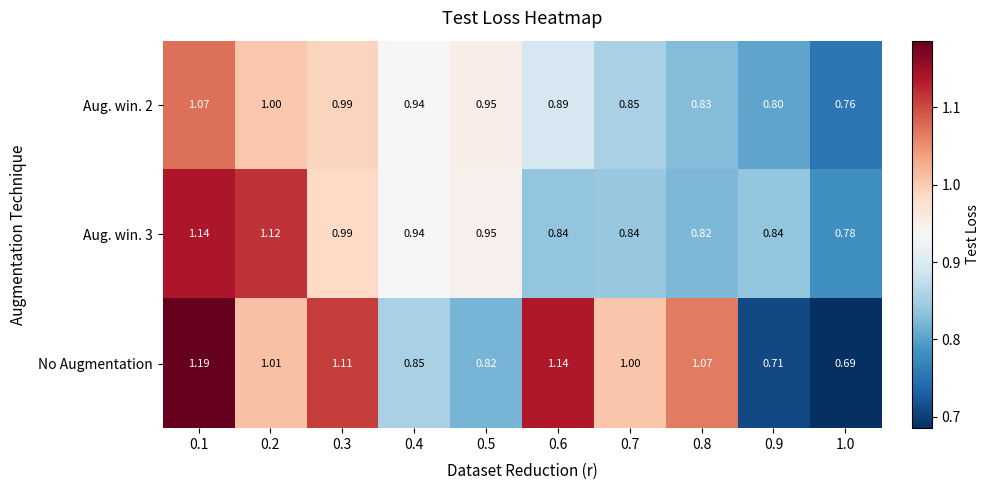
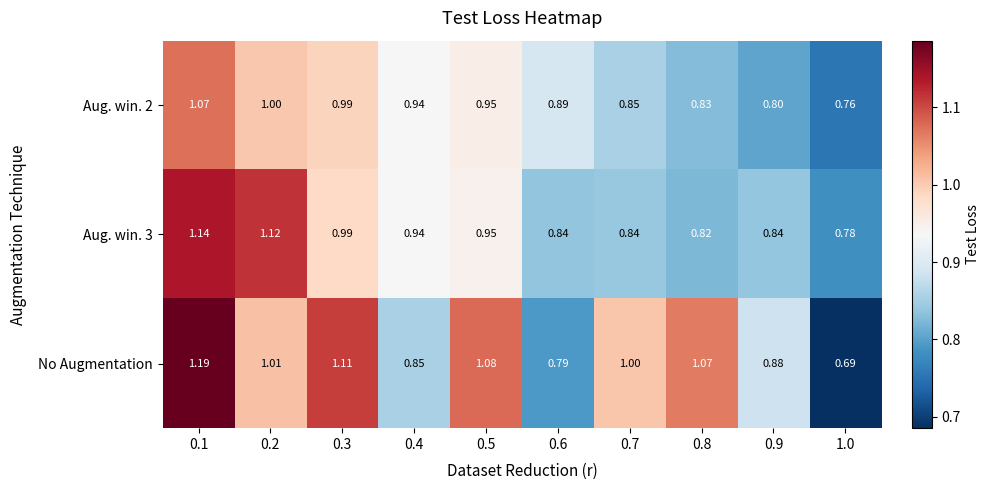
No Augmentation, 0.5: 0.82 -> 1.08
No Augmentation, 0.6: 1.14 -> 0.79
No Augmentation, 0.9: 0.71 -> 0.88
